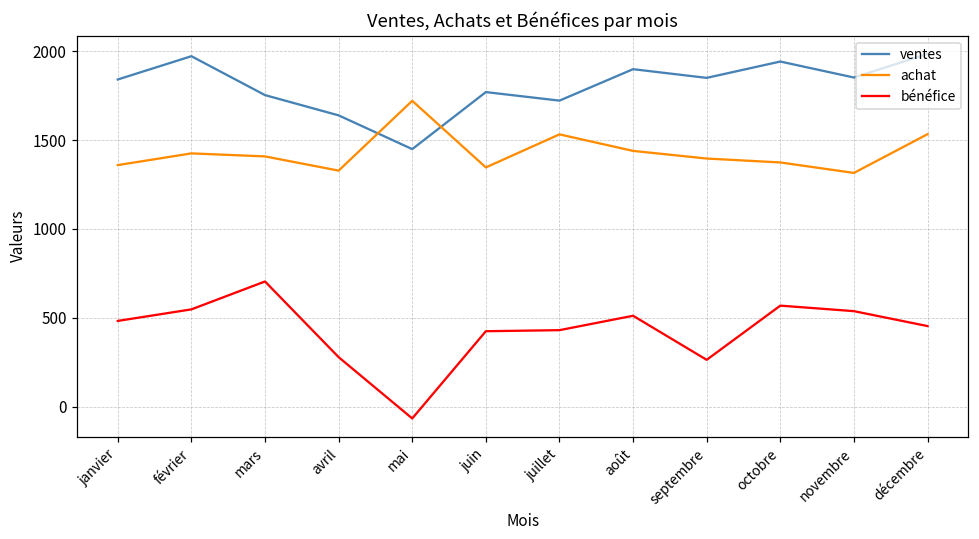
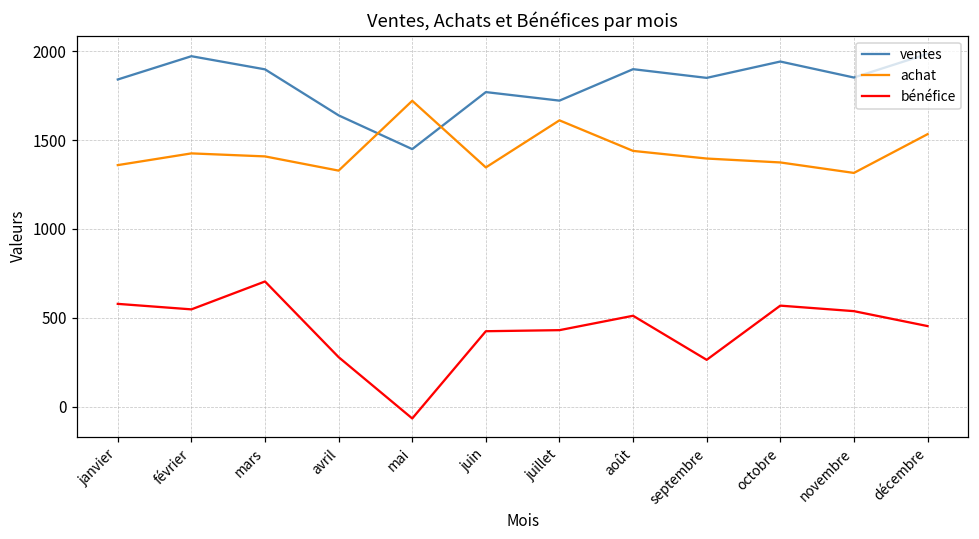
bénéfice, janvier: 480 -> 580
ventes, mars: 1750 -> 1900
achat, juillet: 1530 -> 1610
